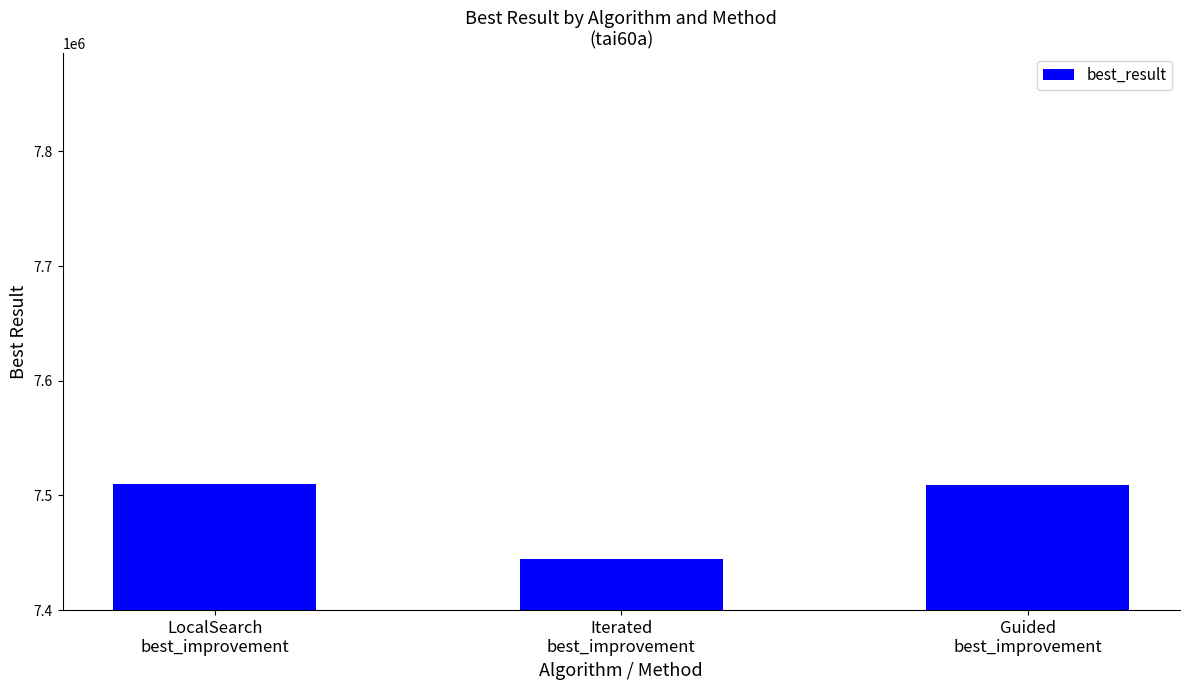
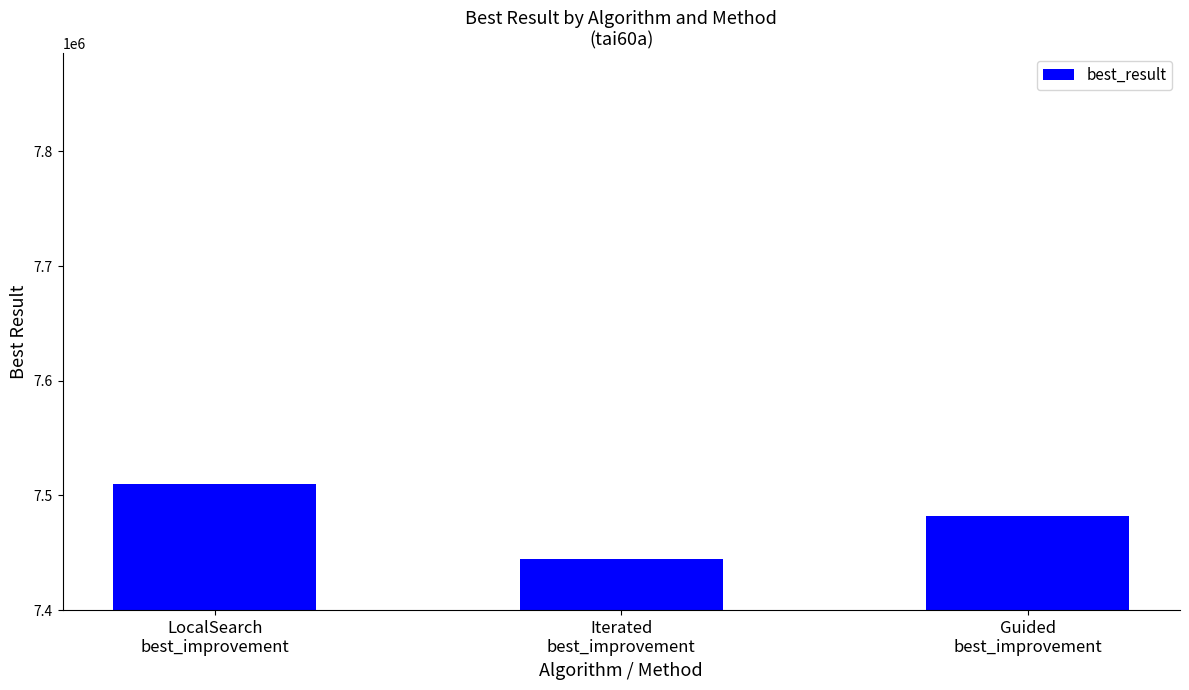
Guided best_improvement: 7509000 -> 7482000
